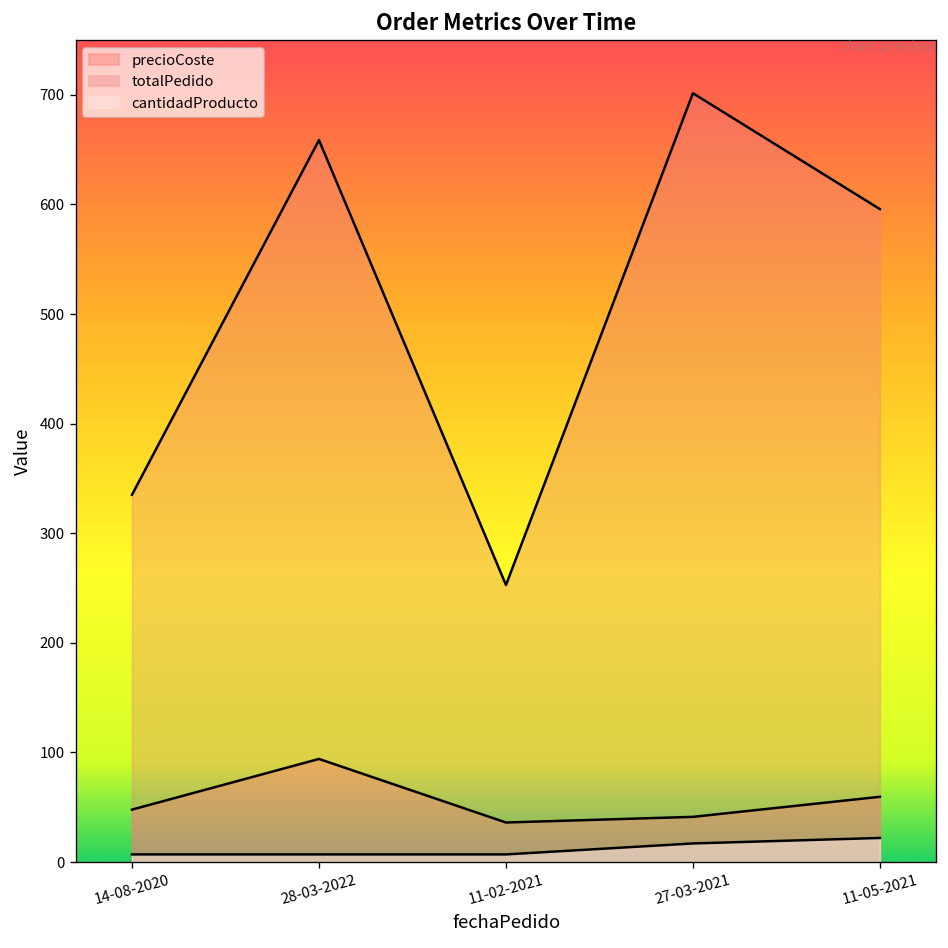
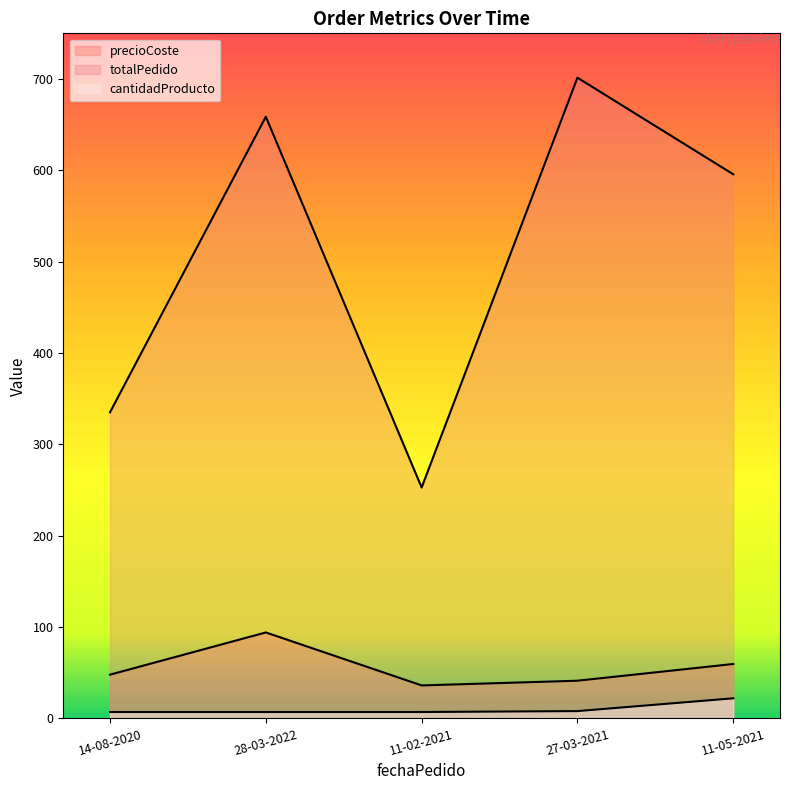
cantidadProducto, 27-03-2021: 20 -> 10
